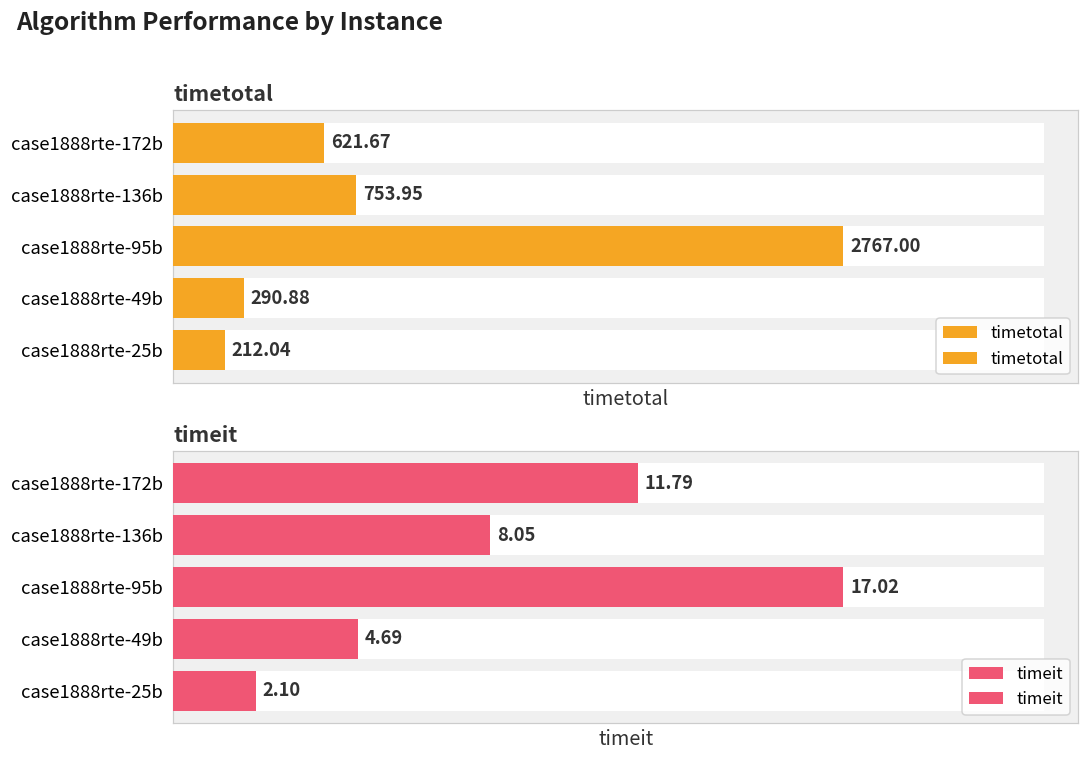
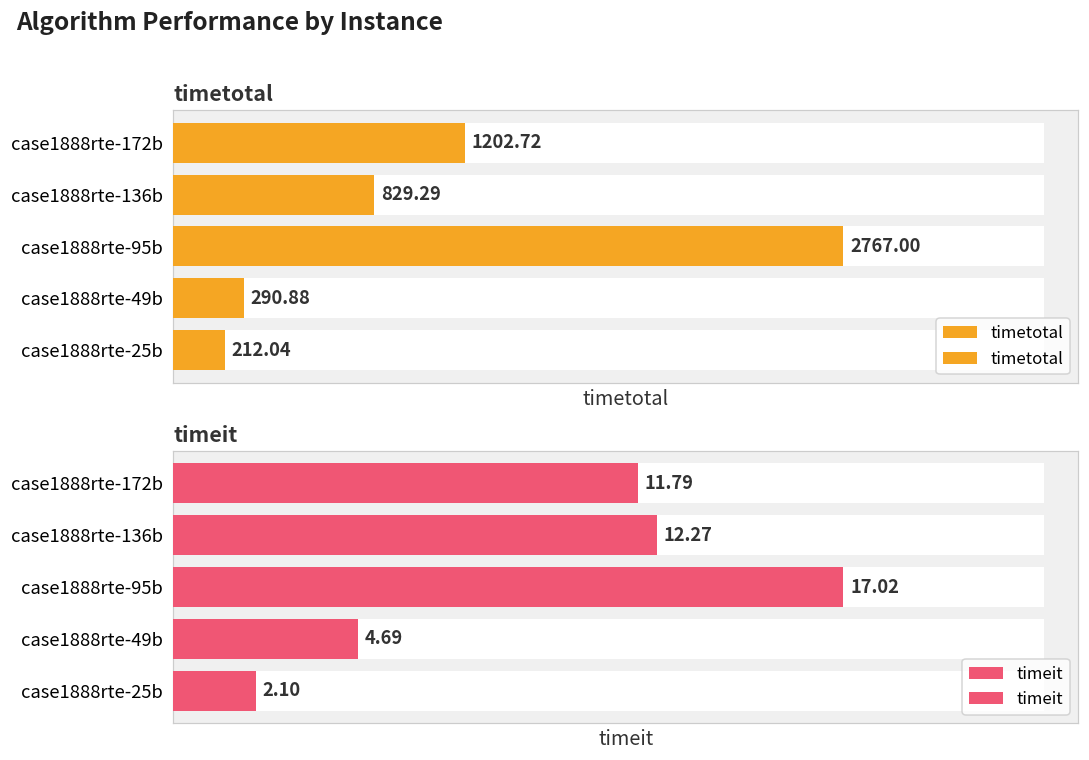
timetotal, timetotal, case1888rte-172b: 621.67 -> 1202.72
timetotal, timetotal, case1888rte-136b: 753.95 -> 829.29
timeit, timeit, case1888rte-136b: 8.05 -> 12.27
